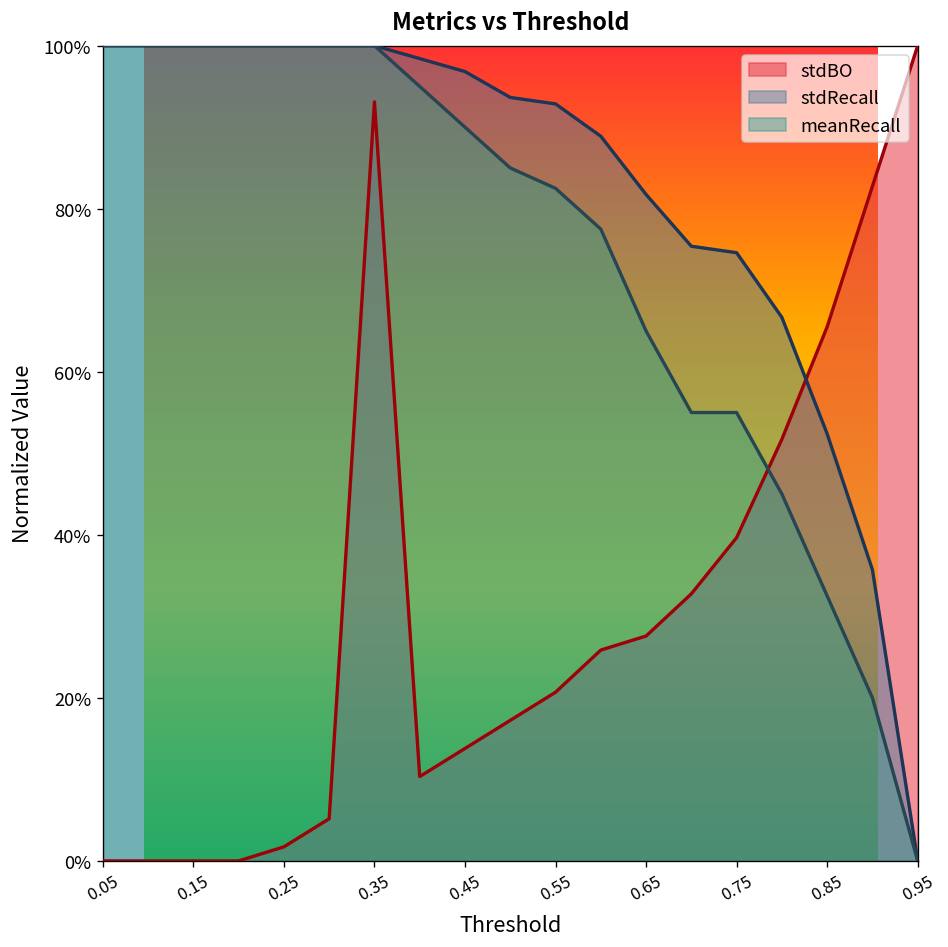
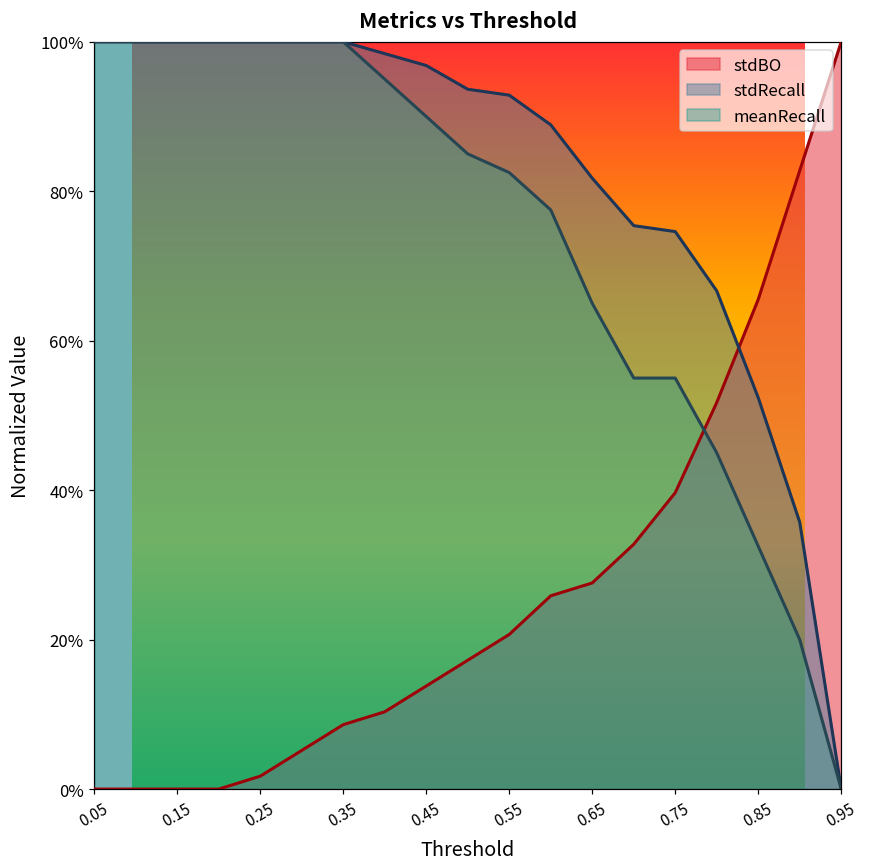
stdBO, 0.35: 93% -> 9%
